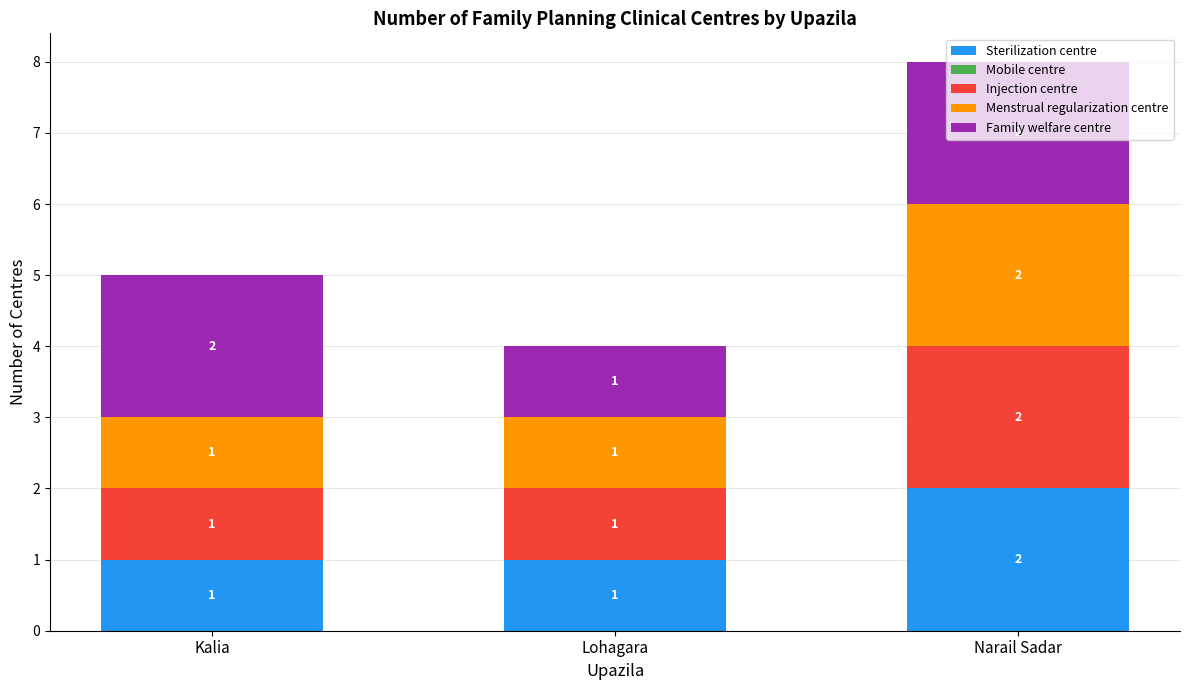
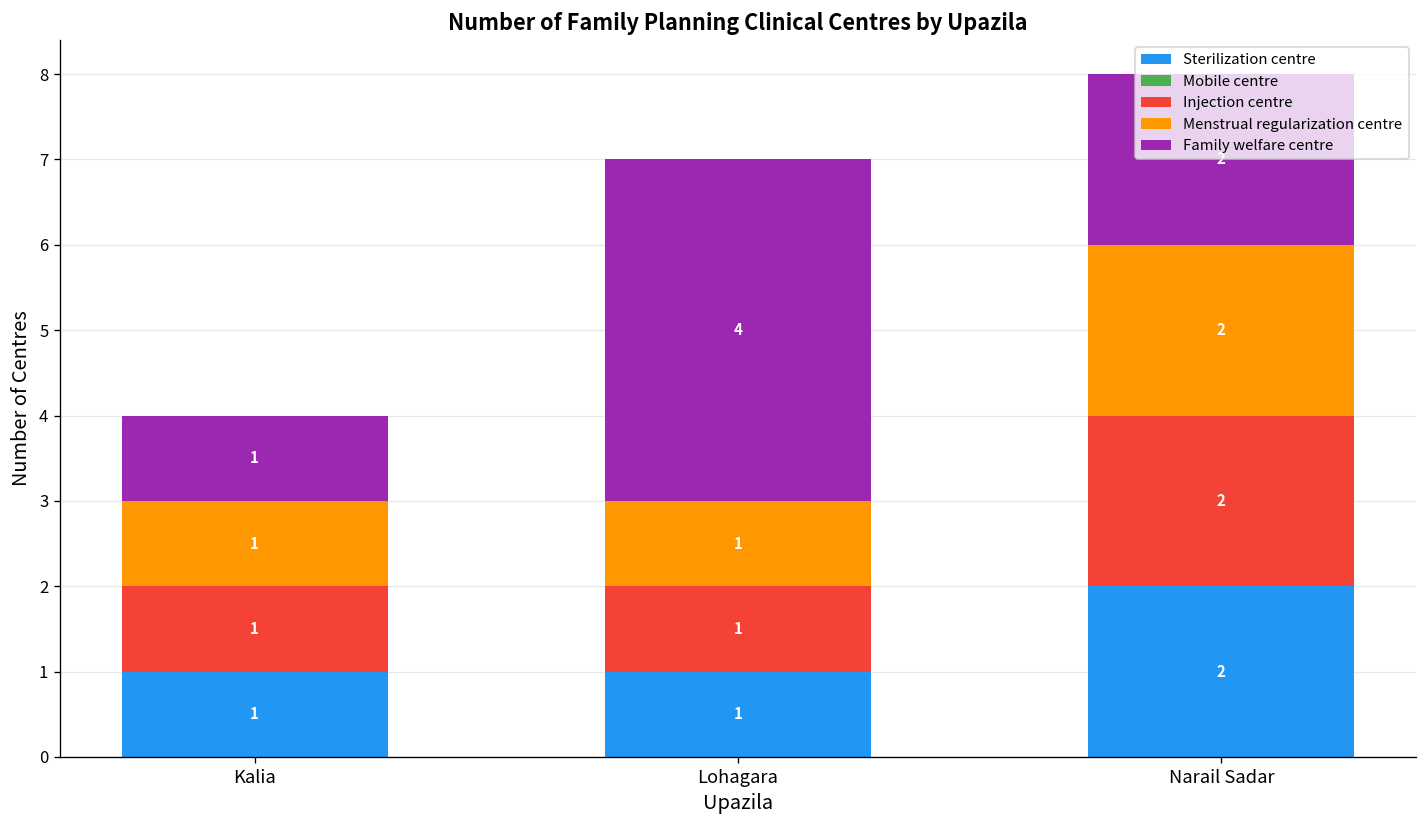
Family welfare centre, Kalia: 2 -> 1
Family welfare centre, Lohagara: 1 -> 4
